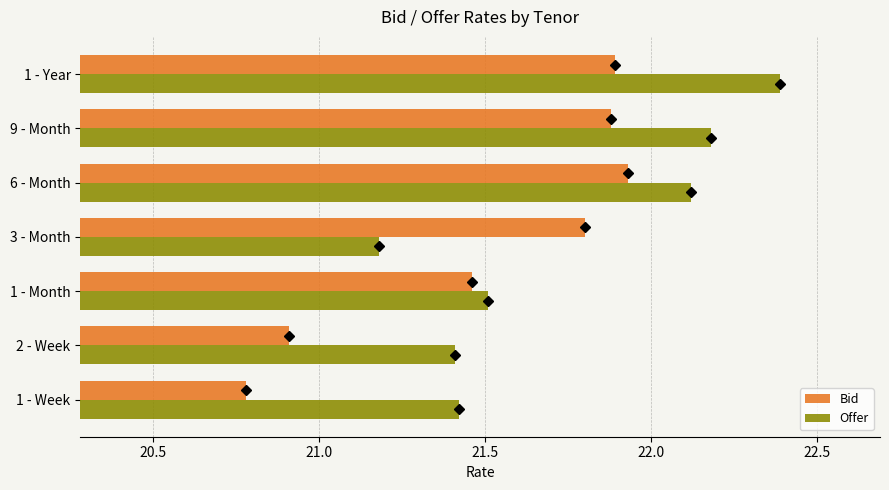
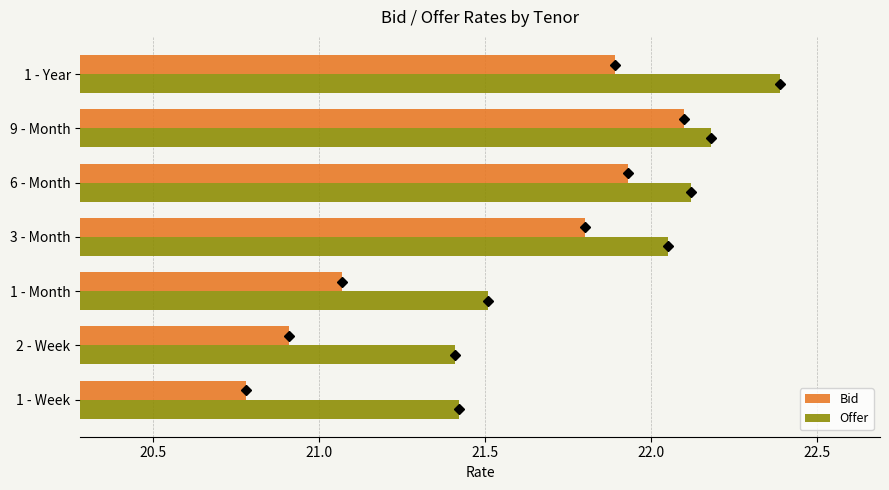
Bid, 9 - Month: 21.88 -> 22.10
Offer, 3 - Month: 21.18 -> 22.05
Bid, 1 - Month: 21.46 -> 21.07
